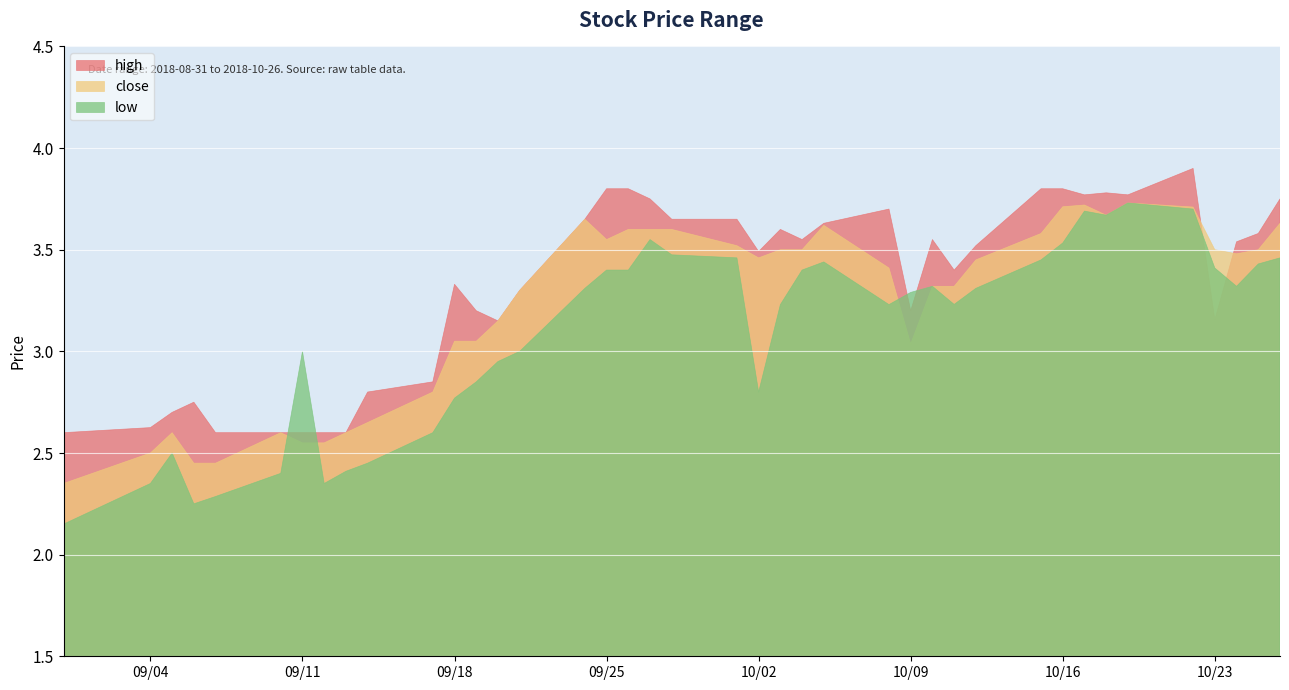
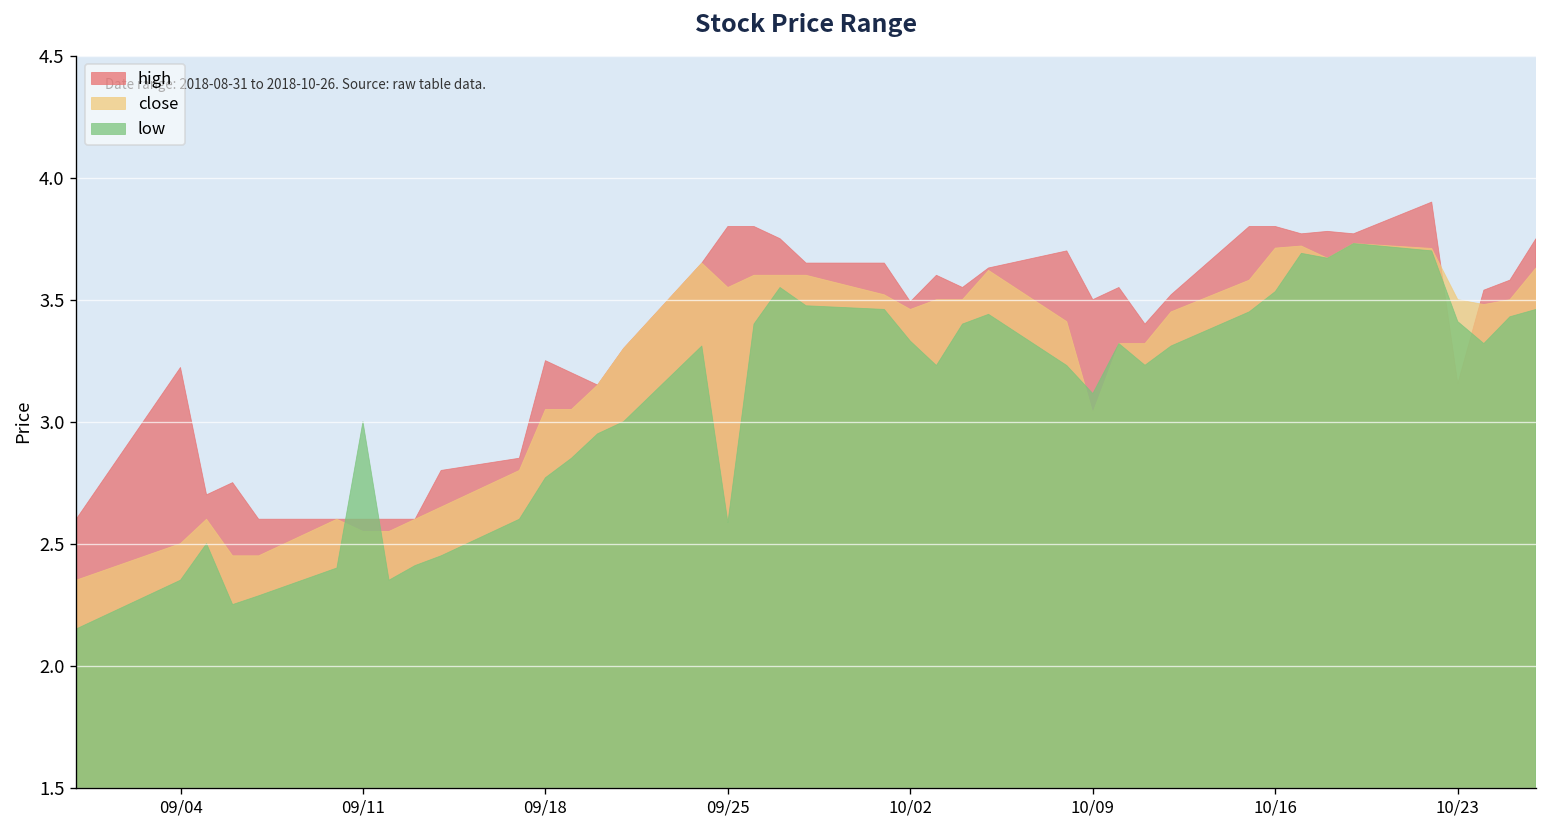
high, 09/04: 2.63 -> 3.22
high, 09/18: 3.33 -> 3.25
low, 09/25: 3.40 -> 2.59
low, 10/02: 2.80 -> 3.33
high, 10/09: 3.2 -> 3.5
low, 10/09: 3.29 -> 3.11
